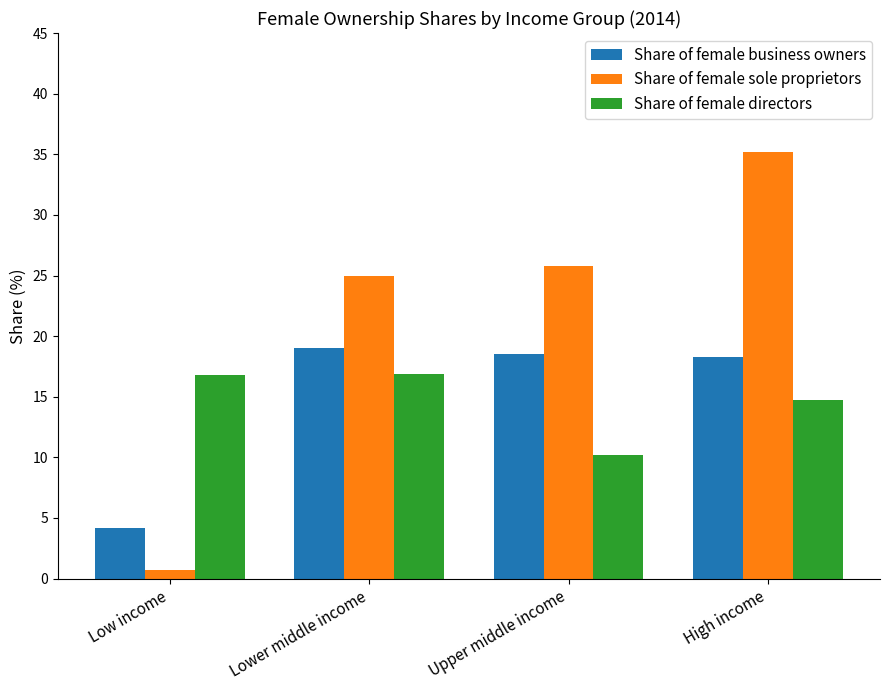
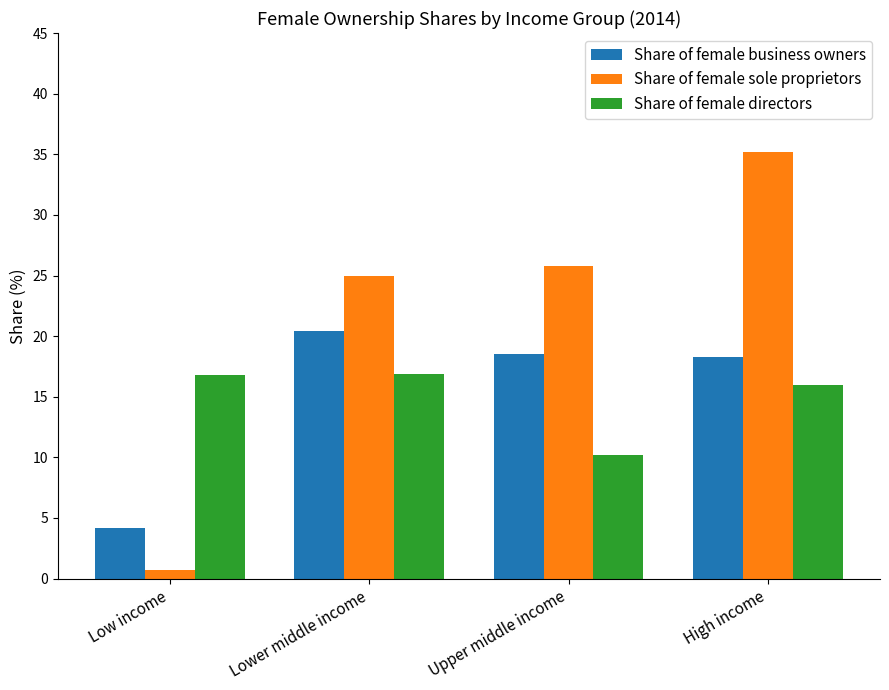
Share of female business owners, Lower middle income: 19.0 -> 20.4
Share of female directors, High income: 14.7 -> 16.0
